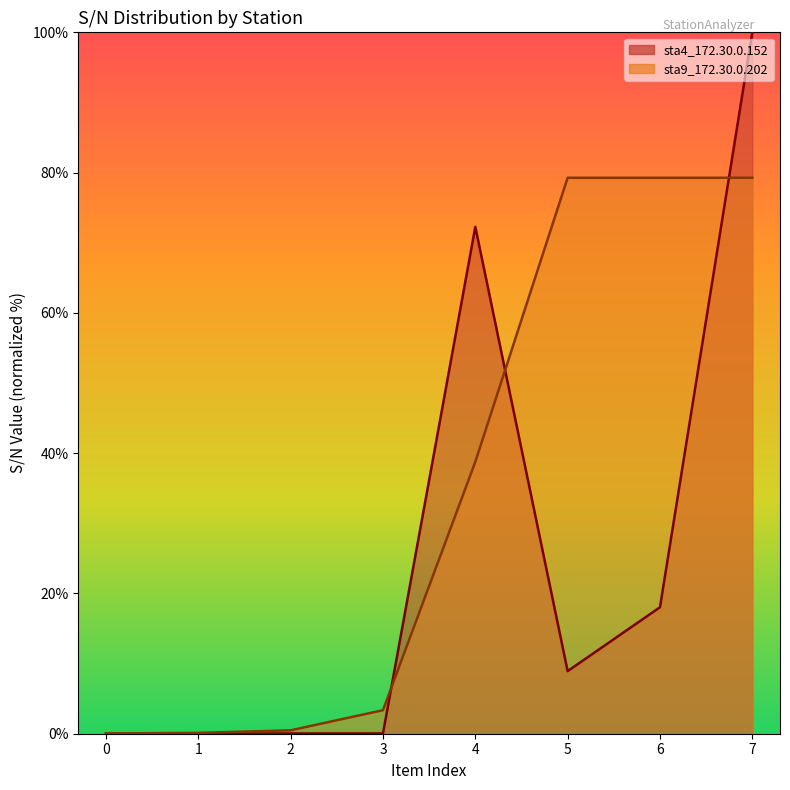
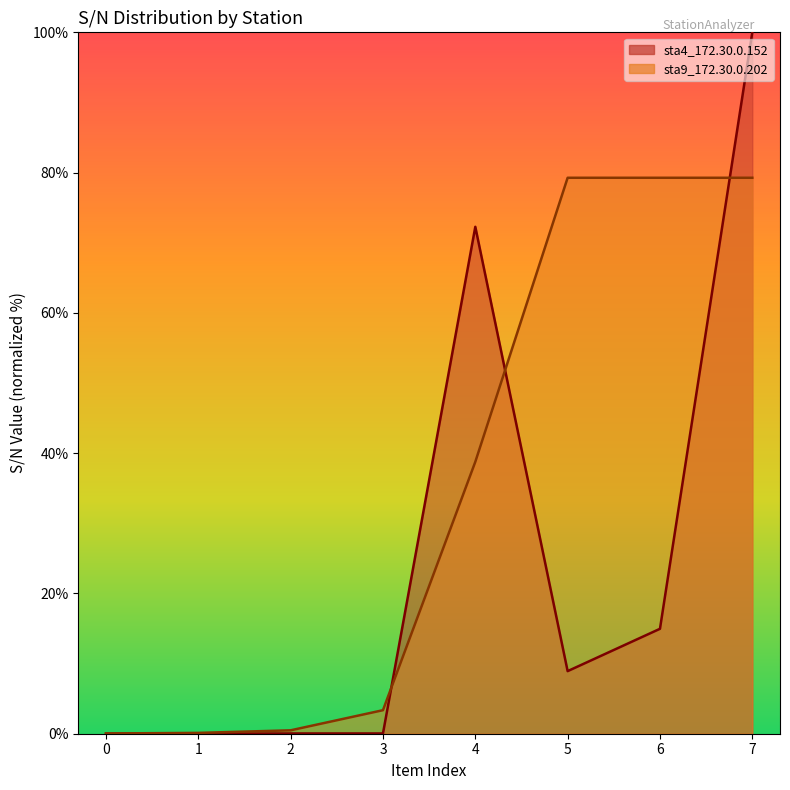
sta4_172.30.0.152, 6: 18% -> 15%
